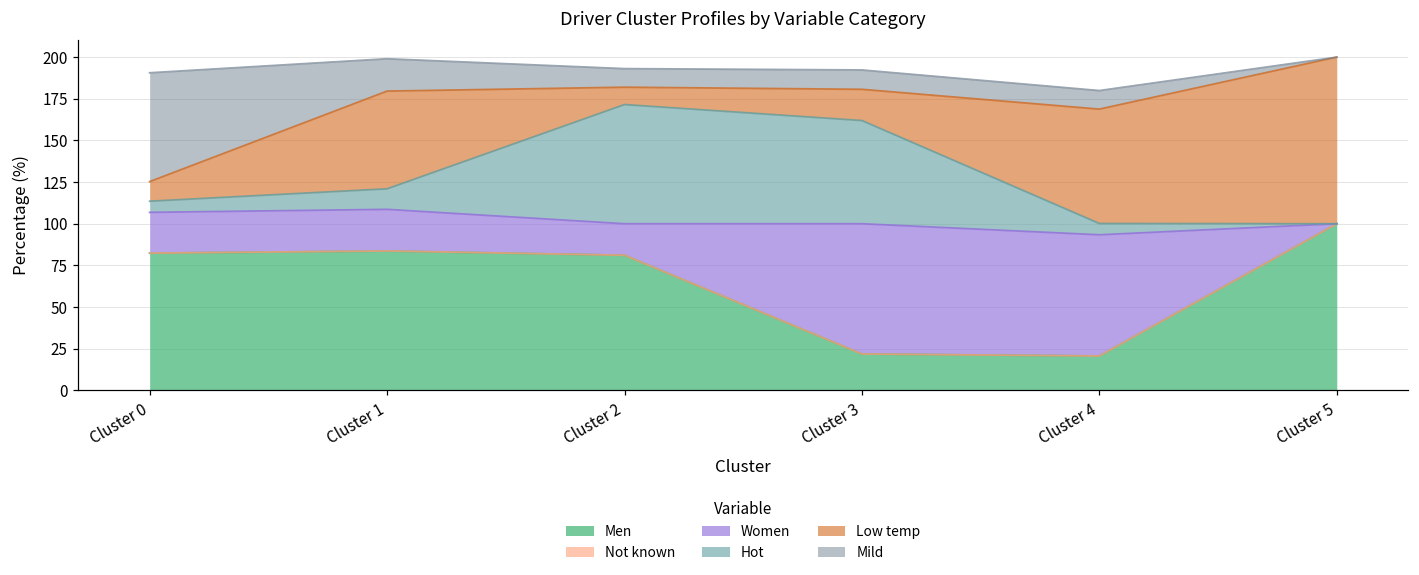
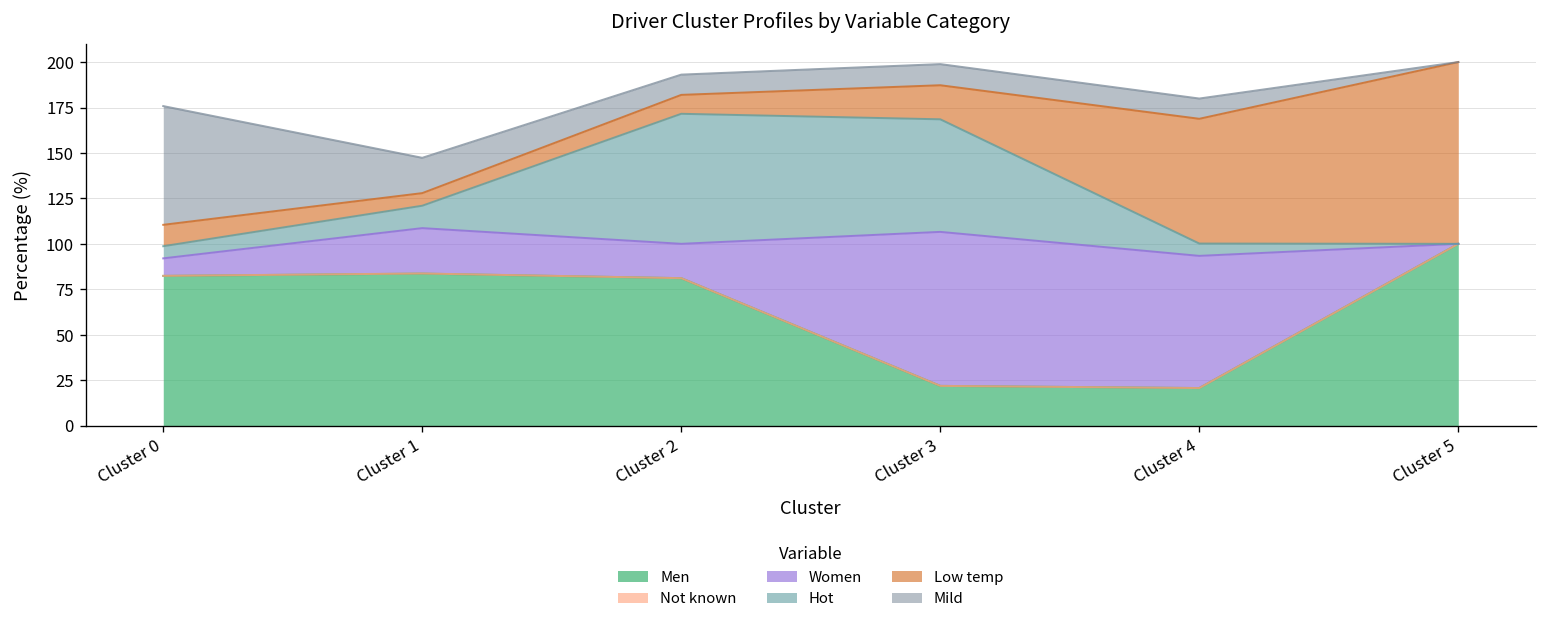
Women, Cluster 0: 24 -> 10
Low temp, Cluster 1: 59 -> 7
Women, Cluster 3: 78 -> 85
